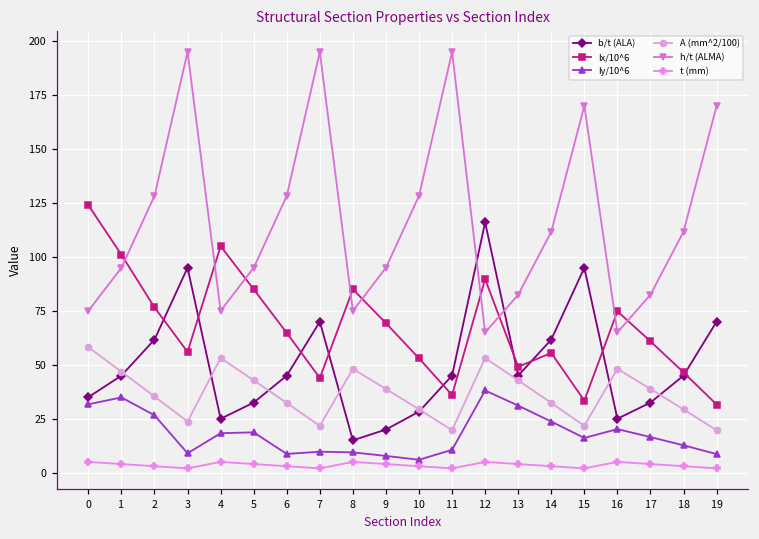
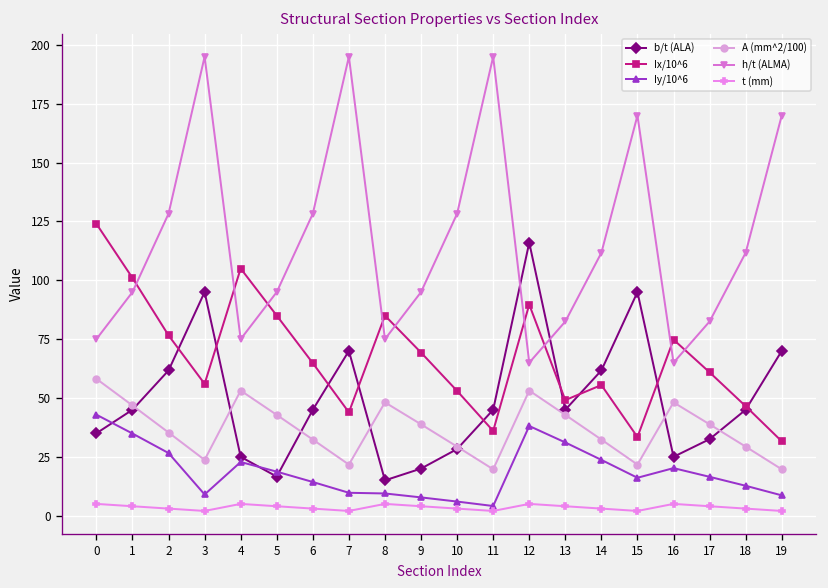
Iy/10^6, 0: 32 -> 43
Iy/10^6, 4: 18 -> 23
b/t (ALA), 5: 33 -> 17
Iy/10^6, 6: 9 -> 14
Iy/10^6, 11: 11 -> 4
